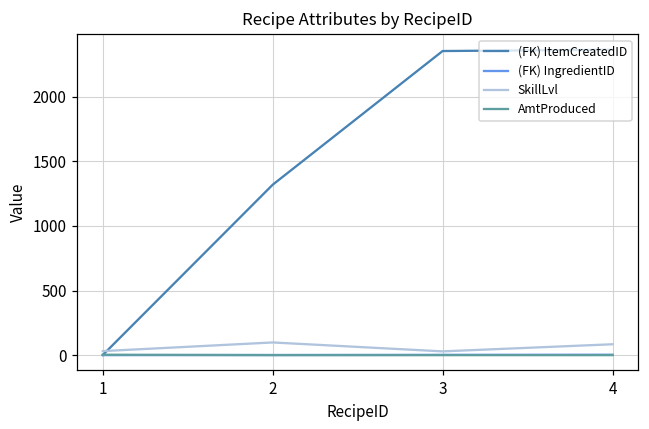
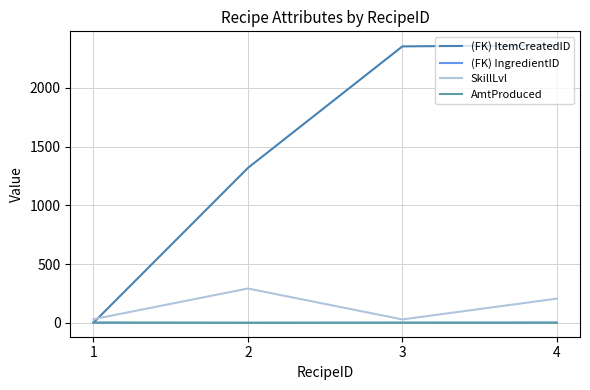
SkillLvl, 2: 100 -> 290
SkillLvl, 4: 90 -> 210
